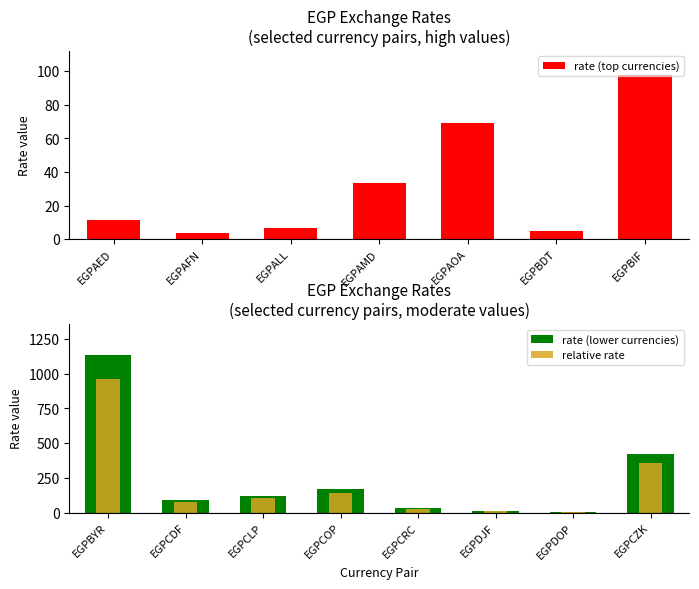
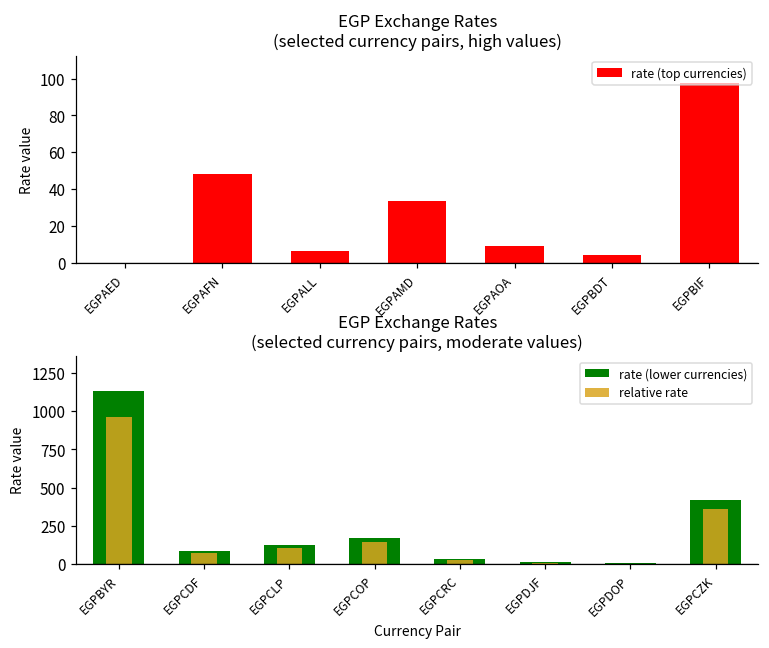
EGP Exchange Rates (selected currency pairs, high values), EGPAED: 11 -> 0
EGP Exchange Rates (selected currency pairs, high values), EGPAFN: 4 -> 48
EGP Exchange Rates (selected currency pairs, high values), EGPAOA: 69 -> 9
